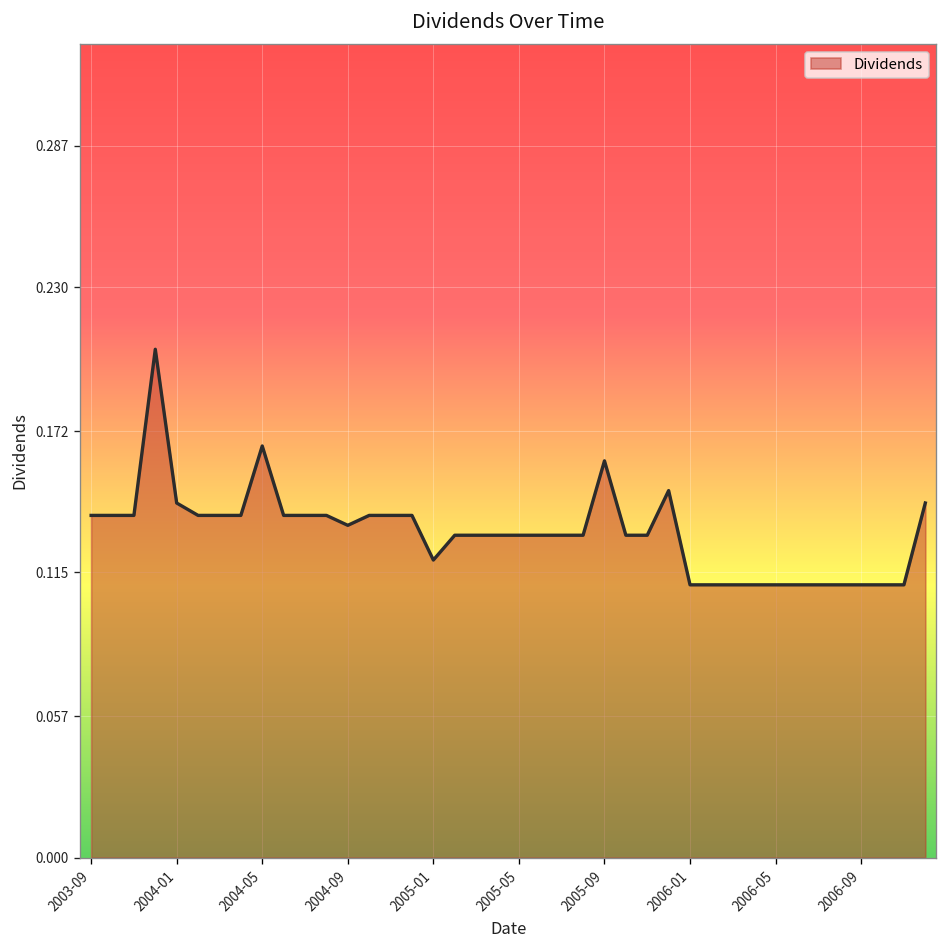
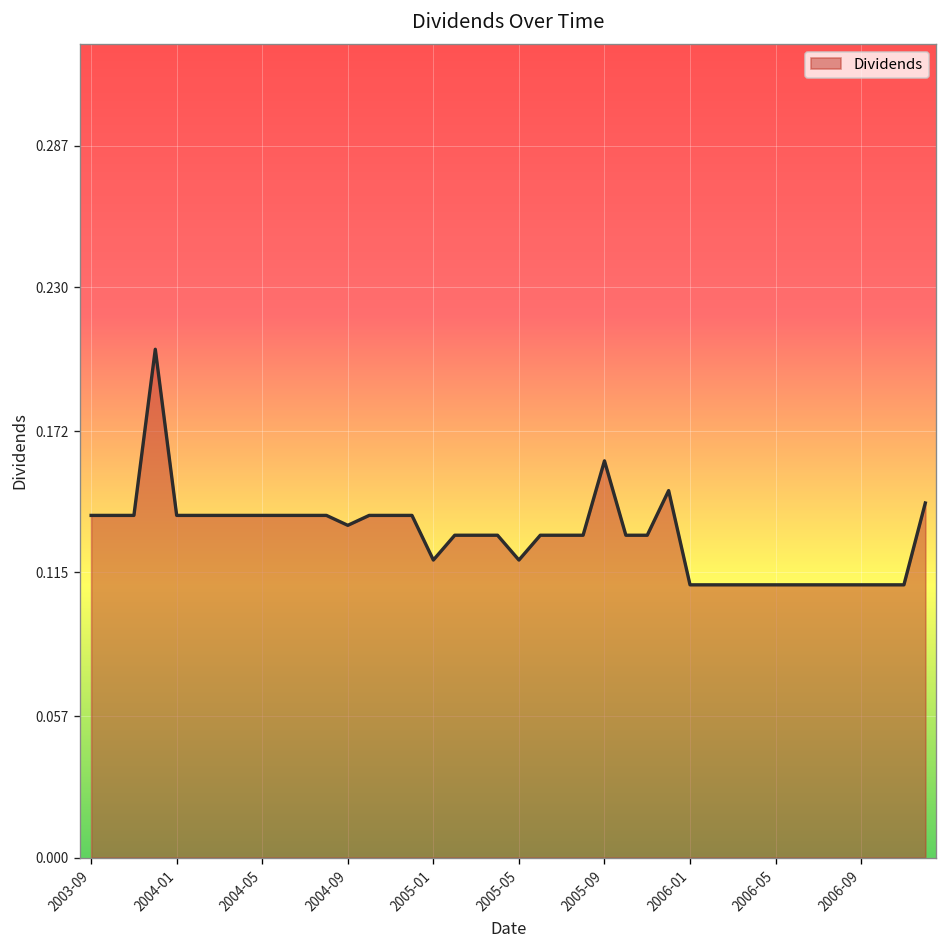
2004-01: 0.143 -> 0.138
2004-05: 0.166 -> 0.138
2005-05: 0.13 -> 0.12
